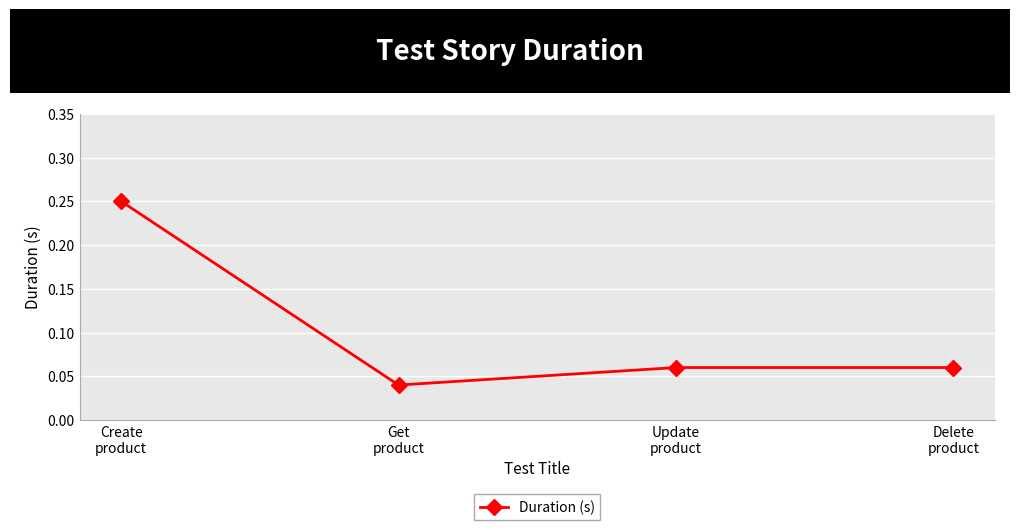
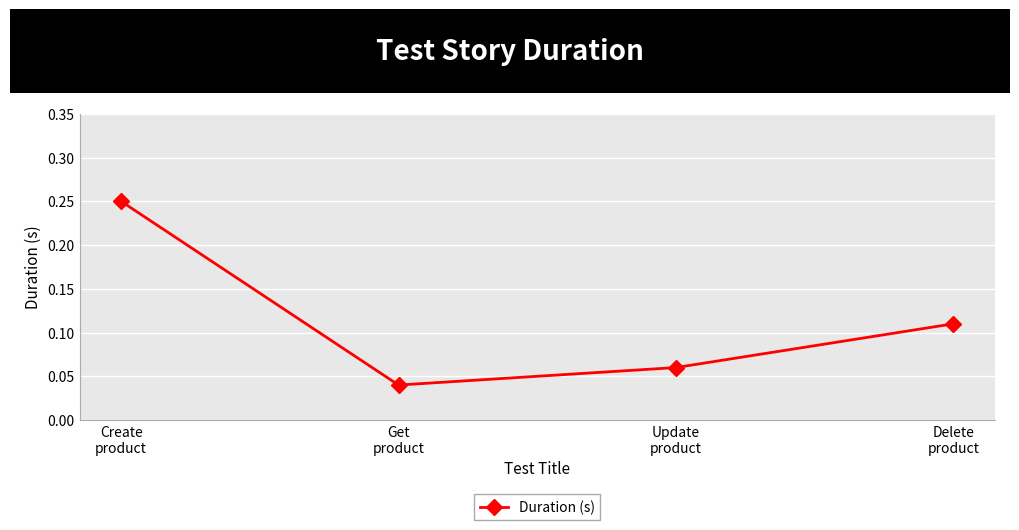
Delete product: 0.06 -> 0.11
